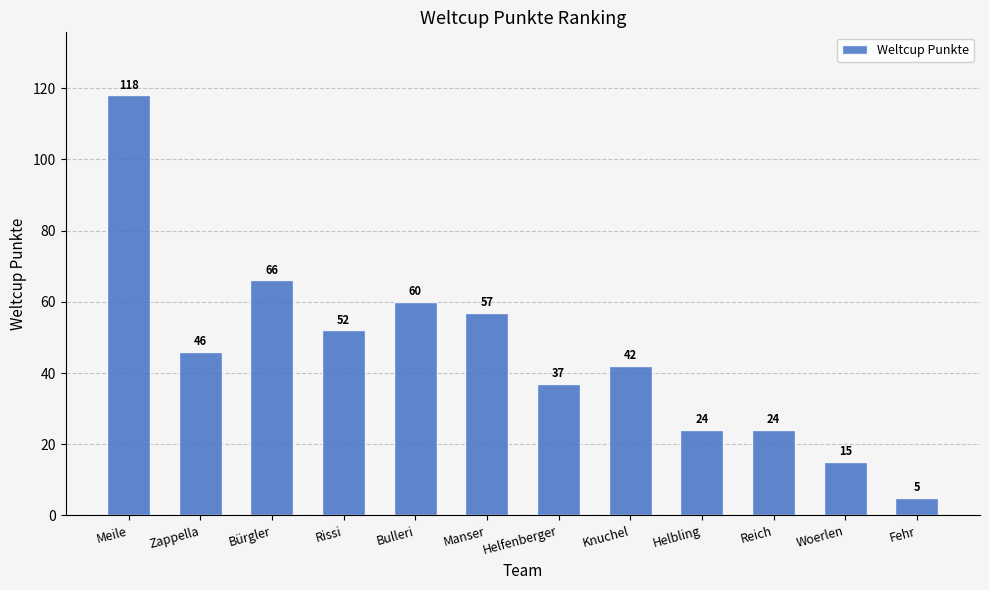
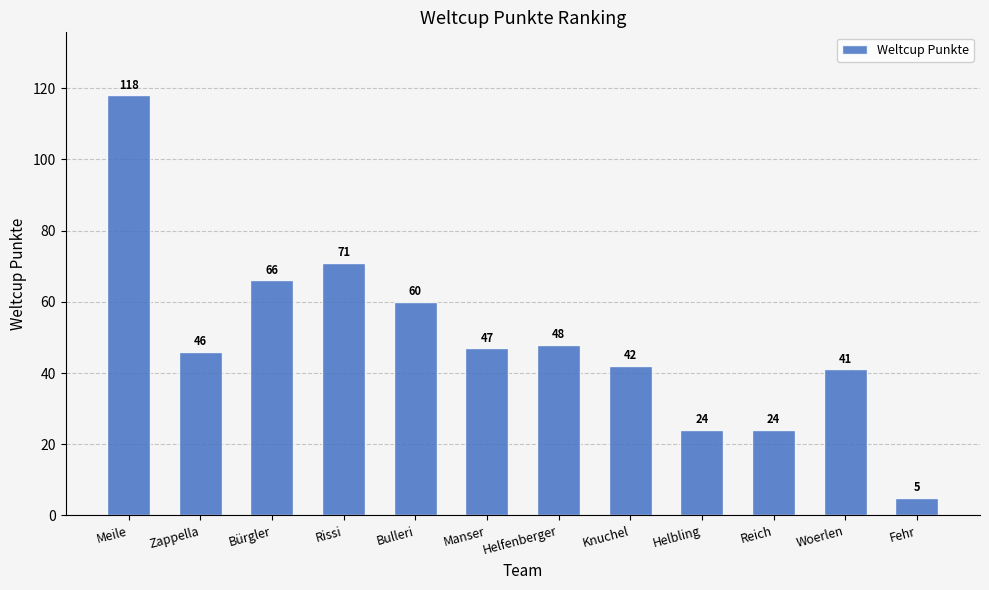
Rissi: 52 -> 71
Manser: 57 -> 47
Helfenberger: 37 -> 48
Woerlen: 15 -> 41
